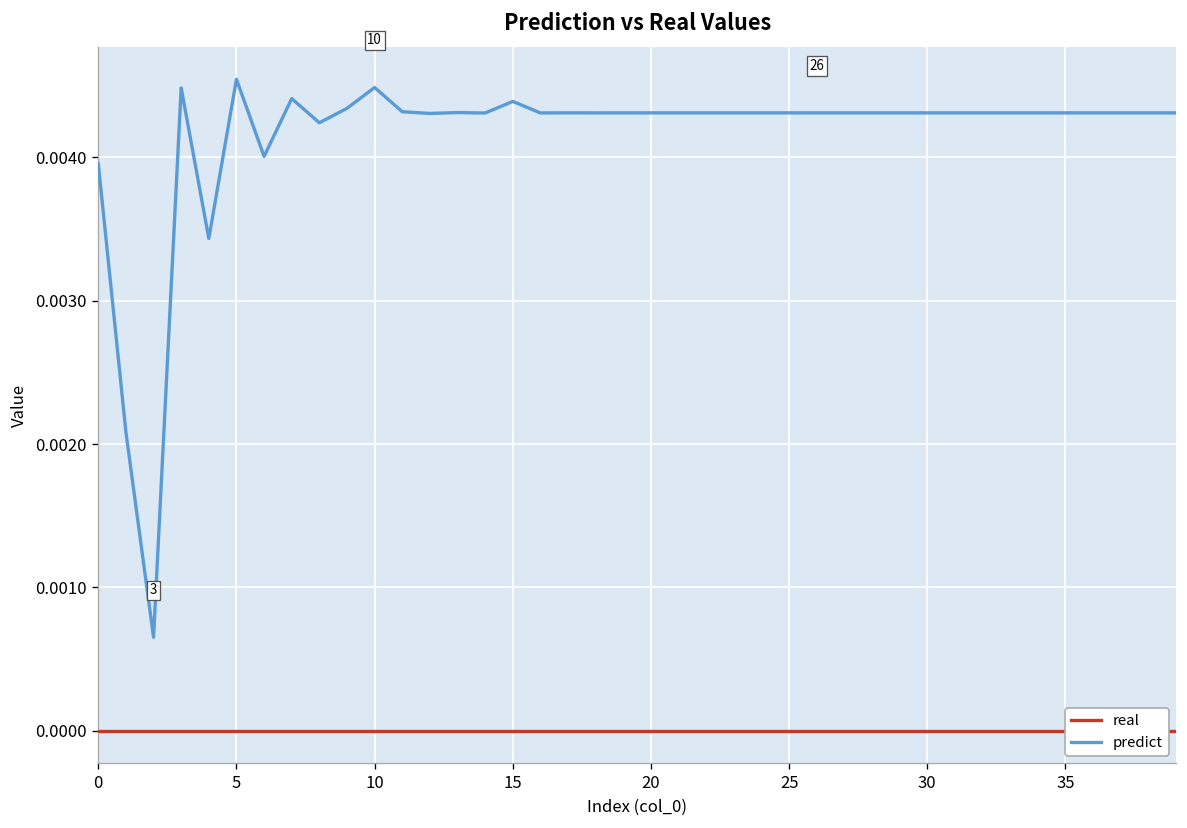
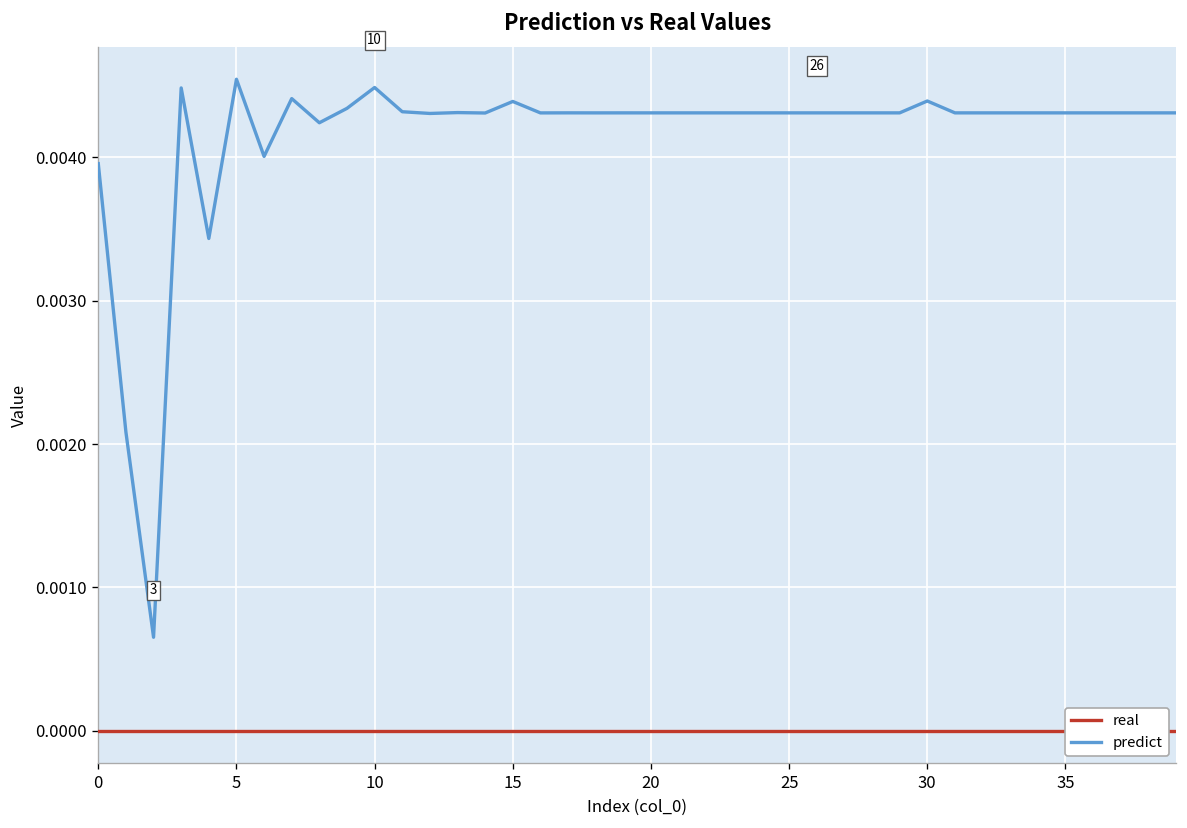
predict, 30: 0.00431 -> 0.00439
